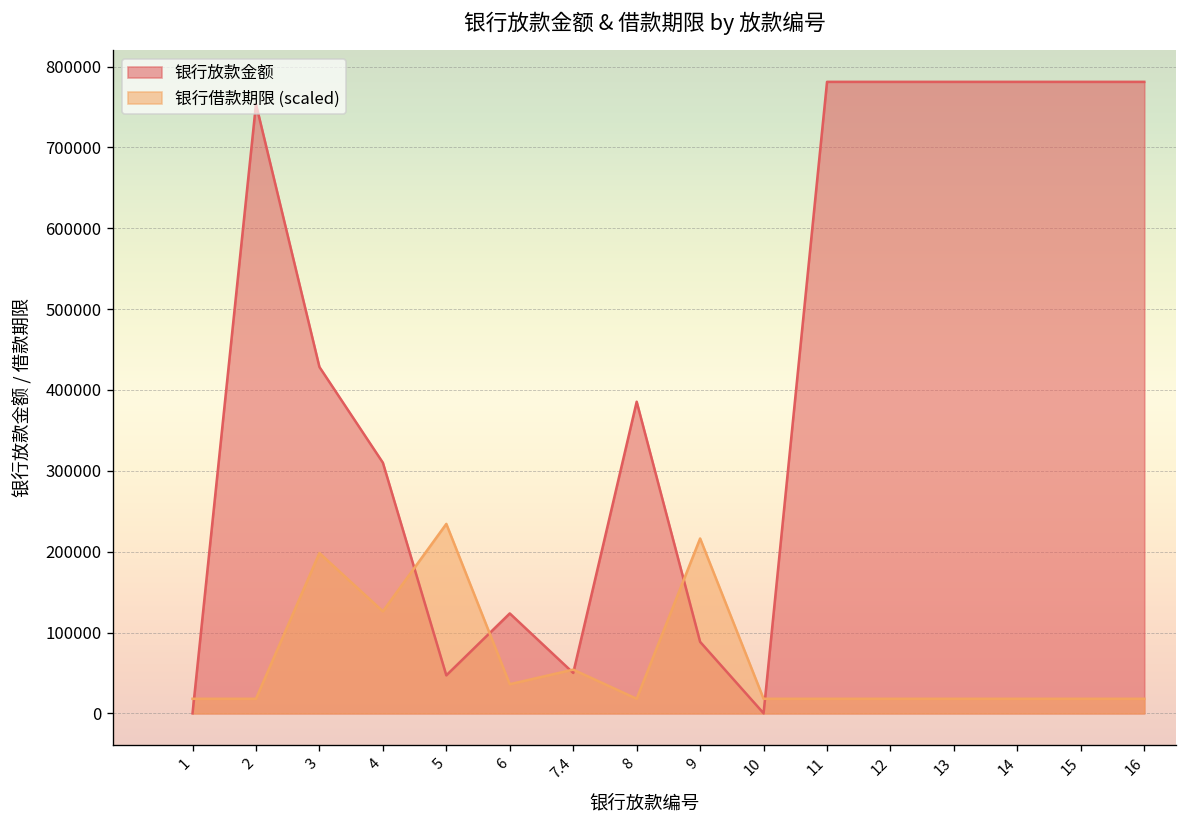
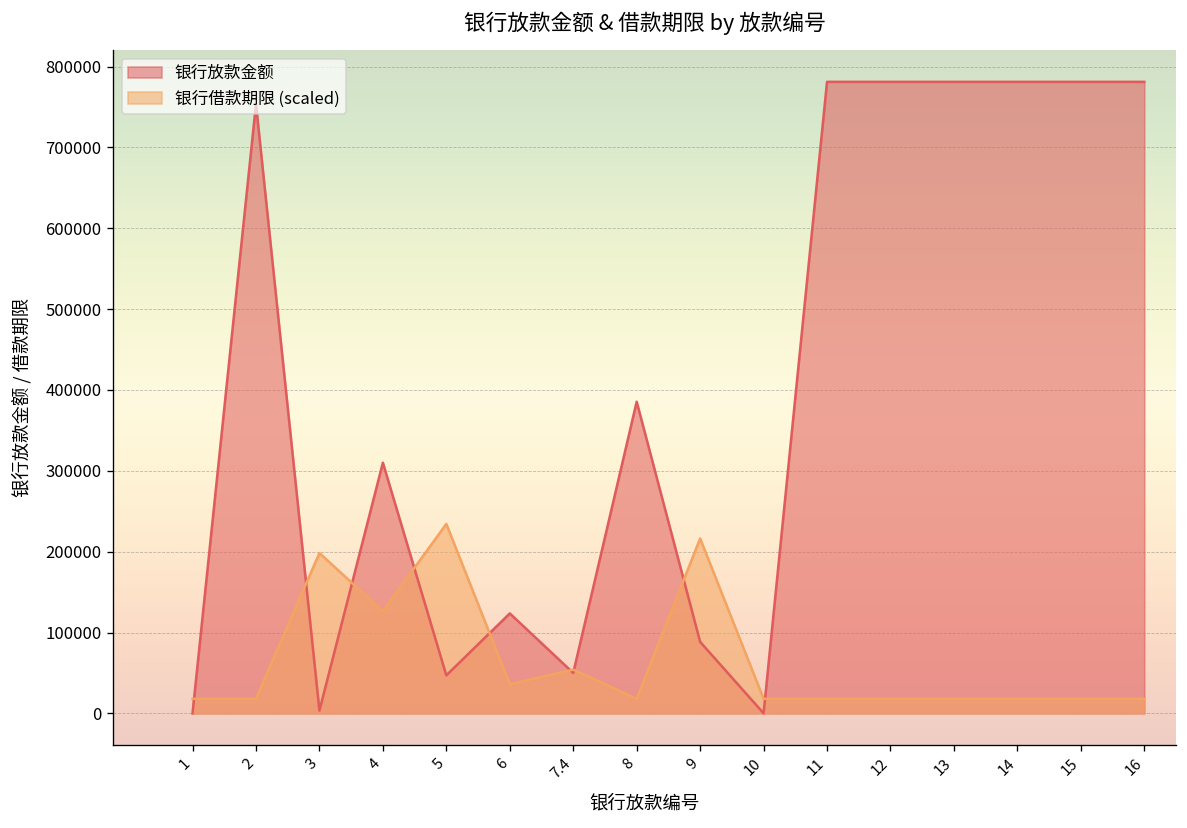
银行放款金额, 3: 430000 -> 0
